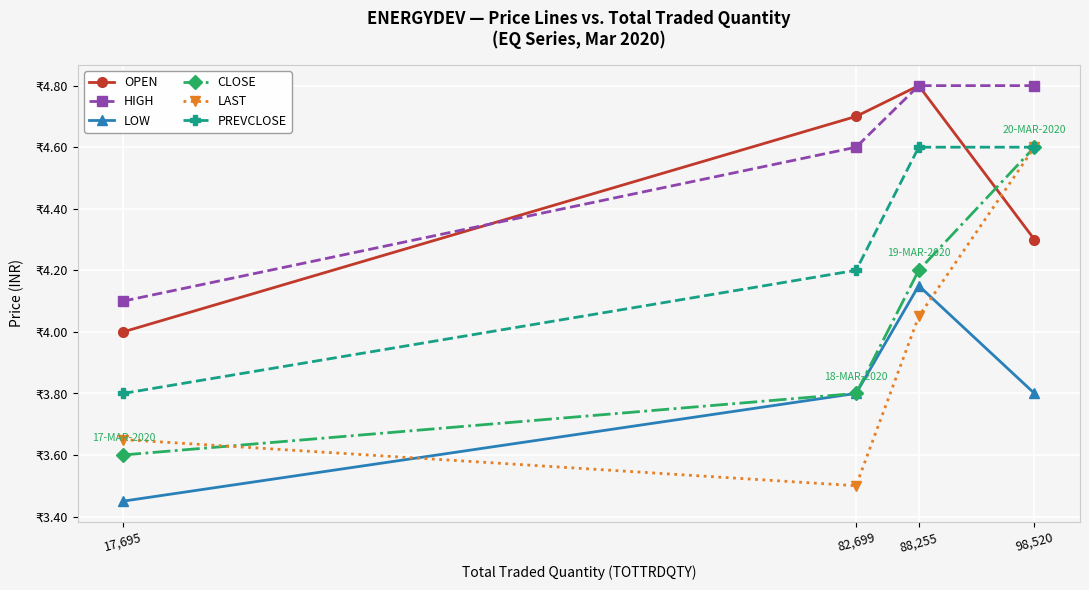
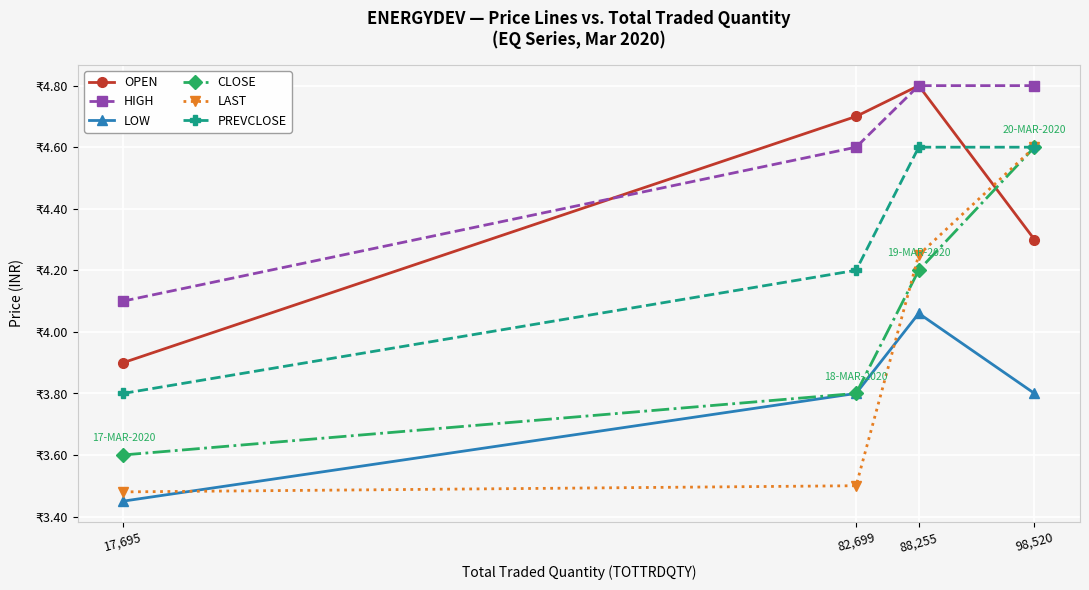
OPEN, 17,695: ₹4.0 -> ₹3.9
LAST, 17,695: ₹3.65 -> ₹3.48
LOW, 88,255: ₹4.15 -> ₹4.06
LAST, 88,255: ₹4.05 -> ₹4.25
